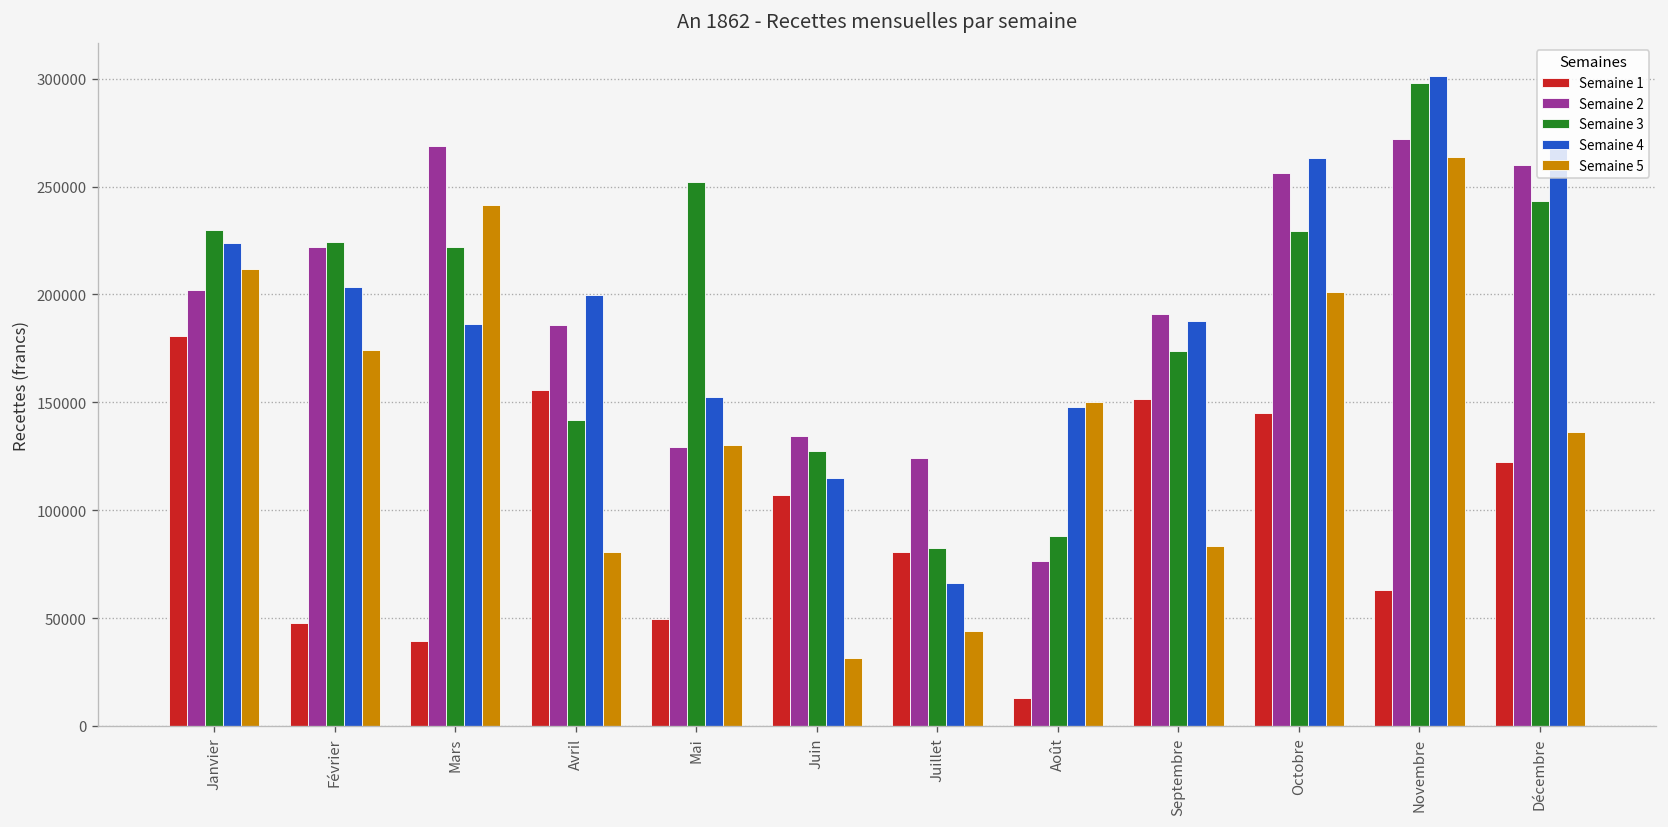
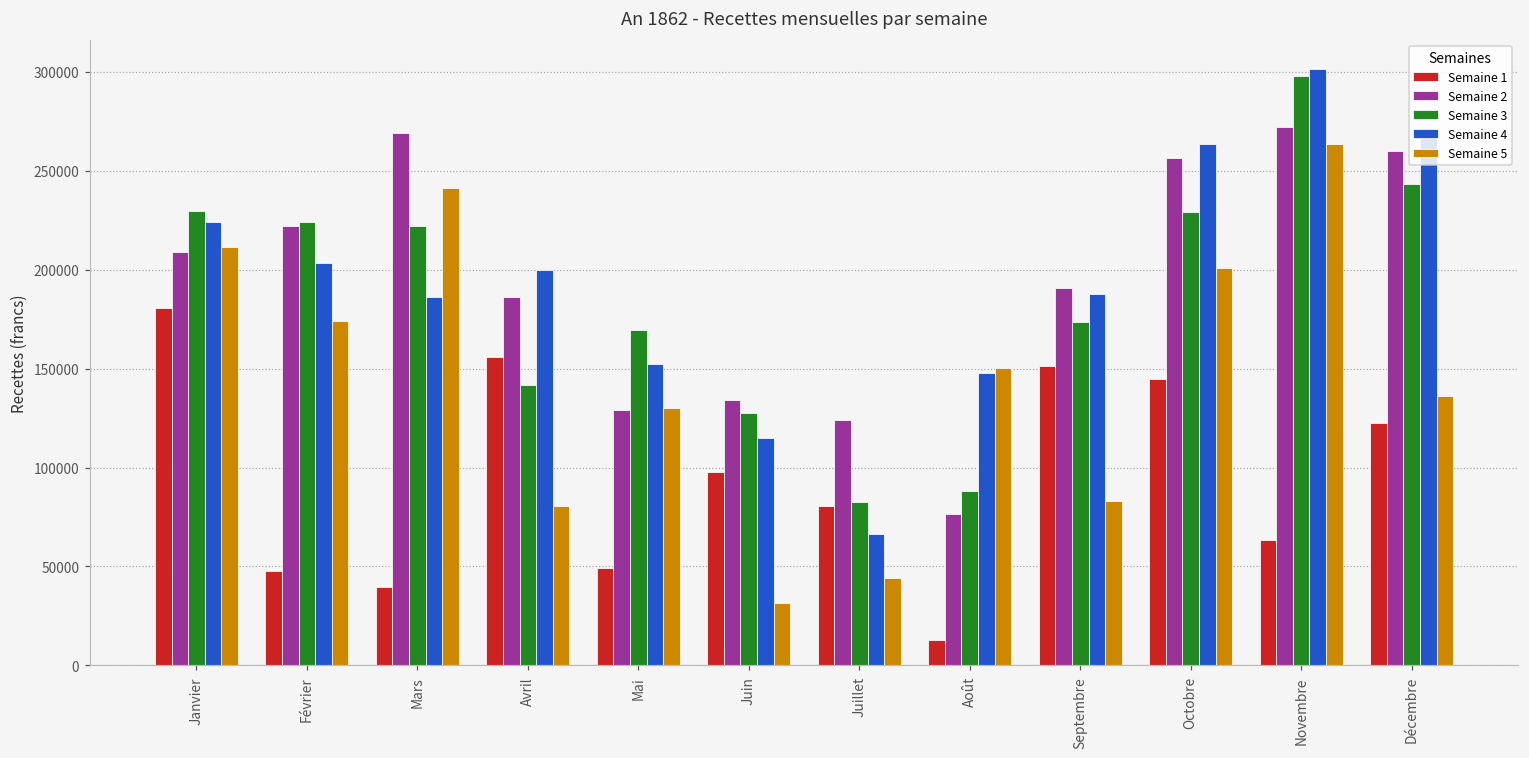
Semaine 2, Janvier: 202000 -> 209000
Semaine 3, Mai: 252000 -> 170000
Semaine 1, Juin: 107000 -> 98000
